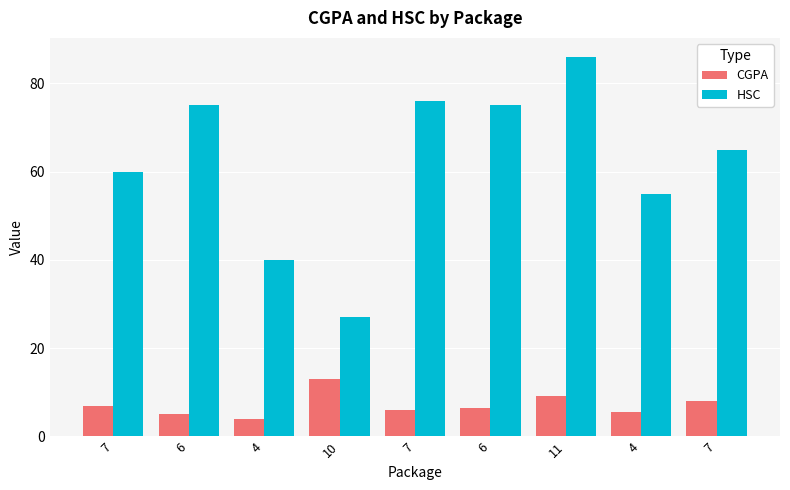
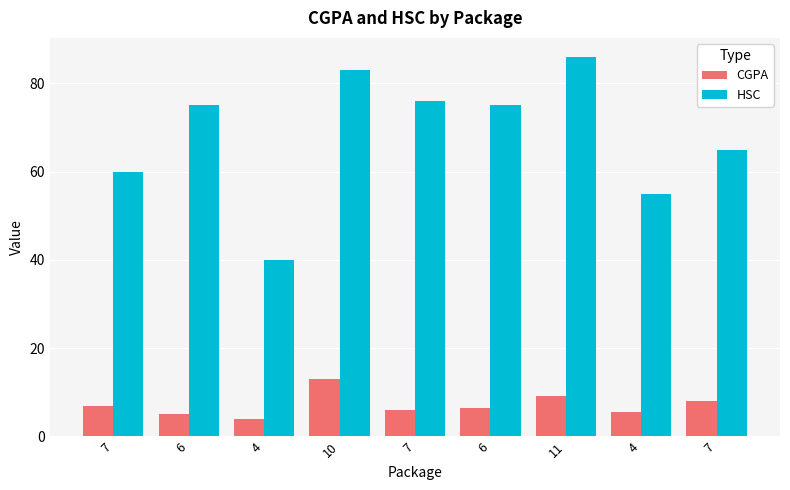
HSC, 10: 27 -> 83
